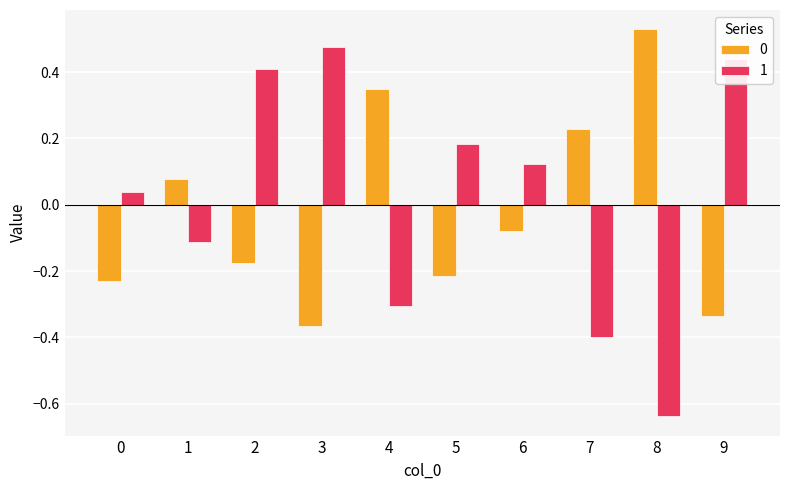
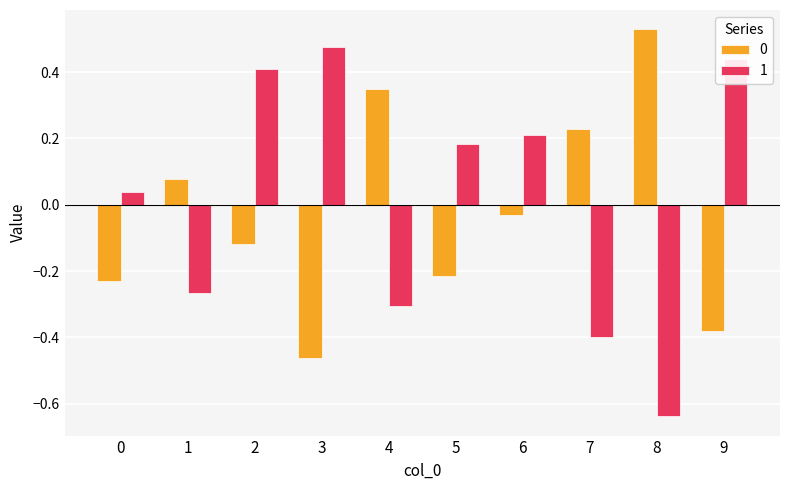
1, 1: -0.11 -> -0.27
0, 2: -0.18 -> -0.12
0, 3: -0.37 -> -0.46
0, 6: -0.08 -> -0.03
1, 6: 0.12 -> 0.21
0, 9: -0.34 -> -0.38
